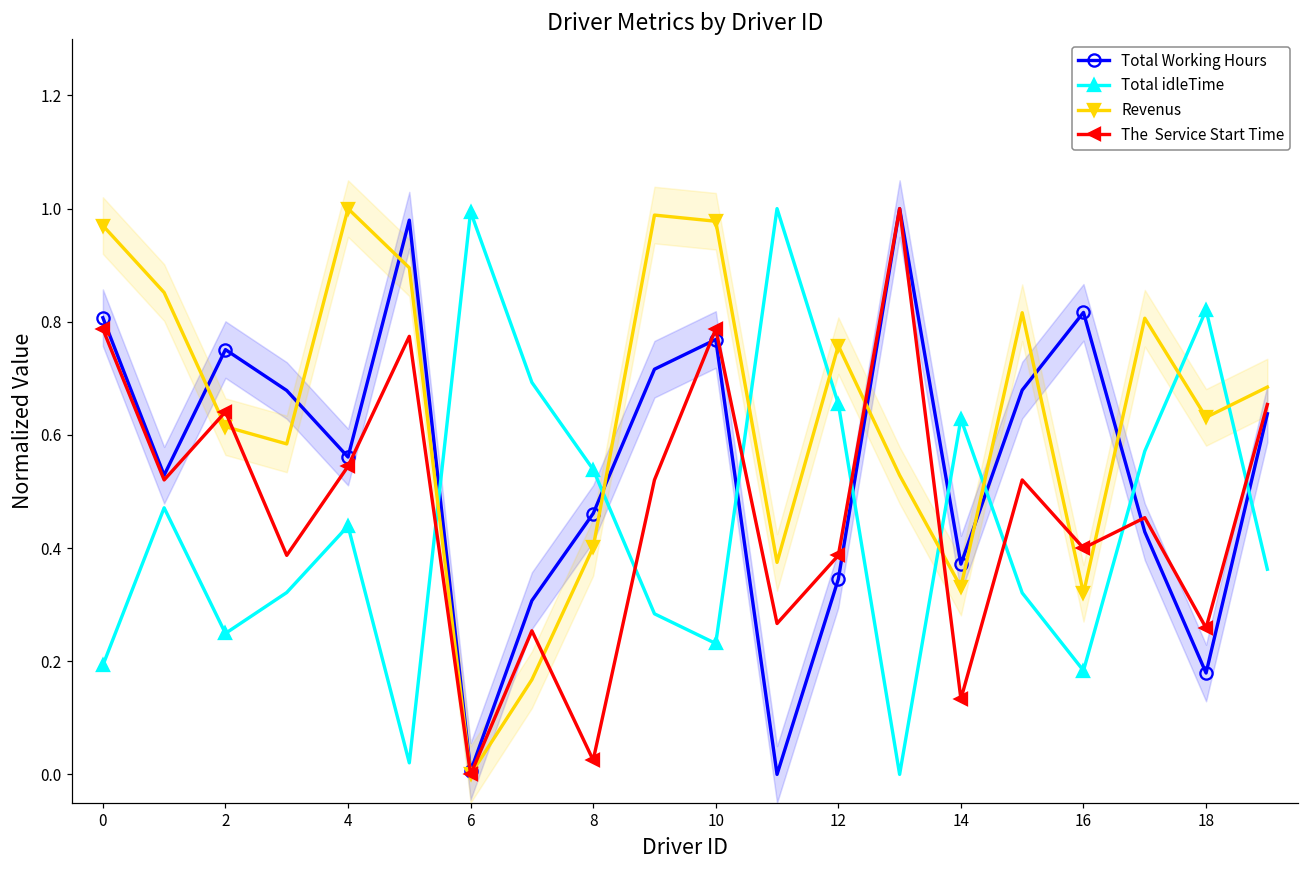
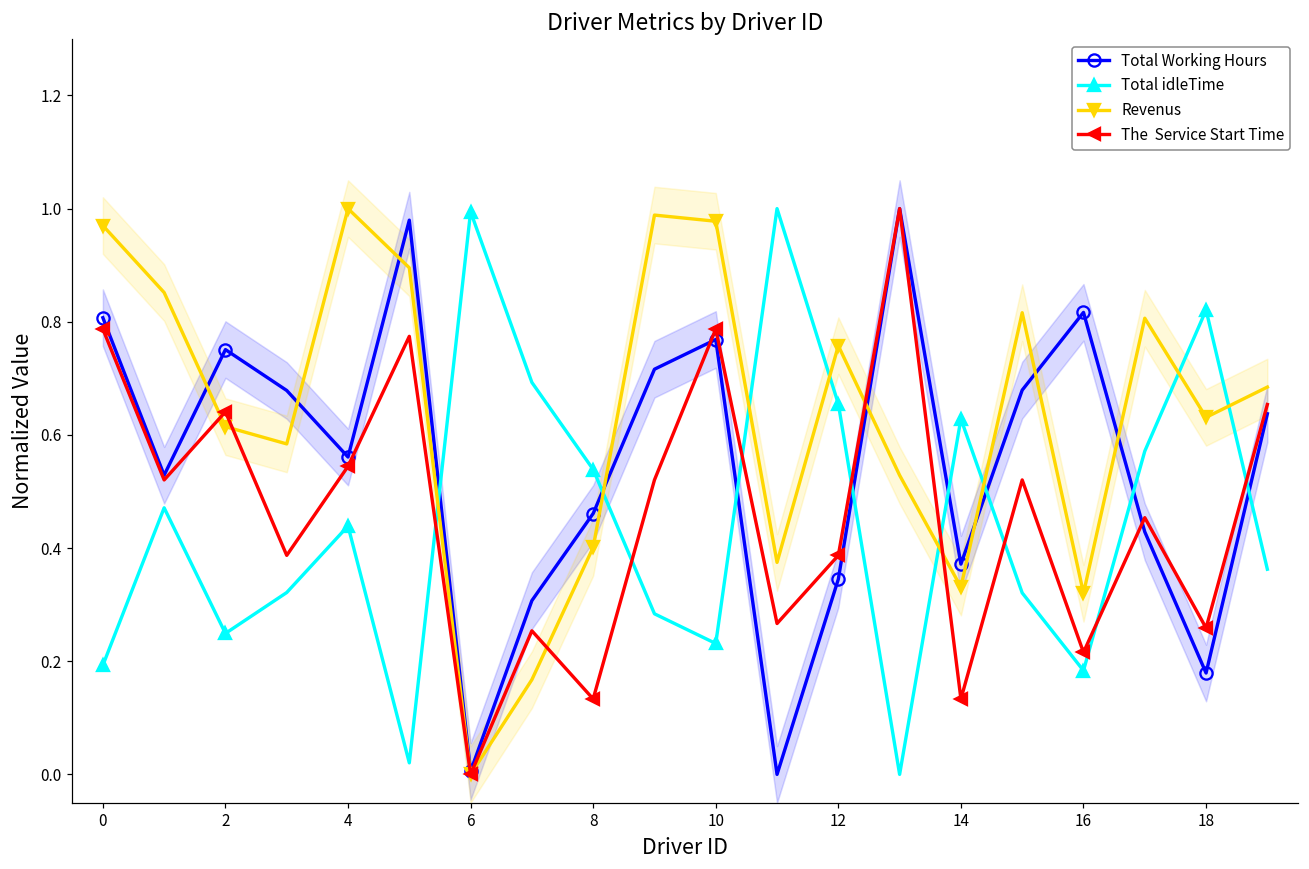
The Service Start Time, 8: 0.03 -> 0.13
The Service Start Time, 16: 0.40 -> 0.22
